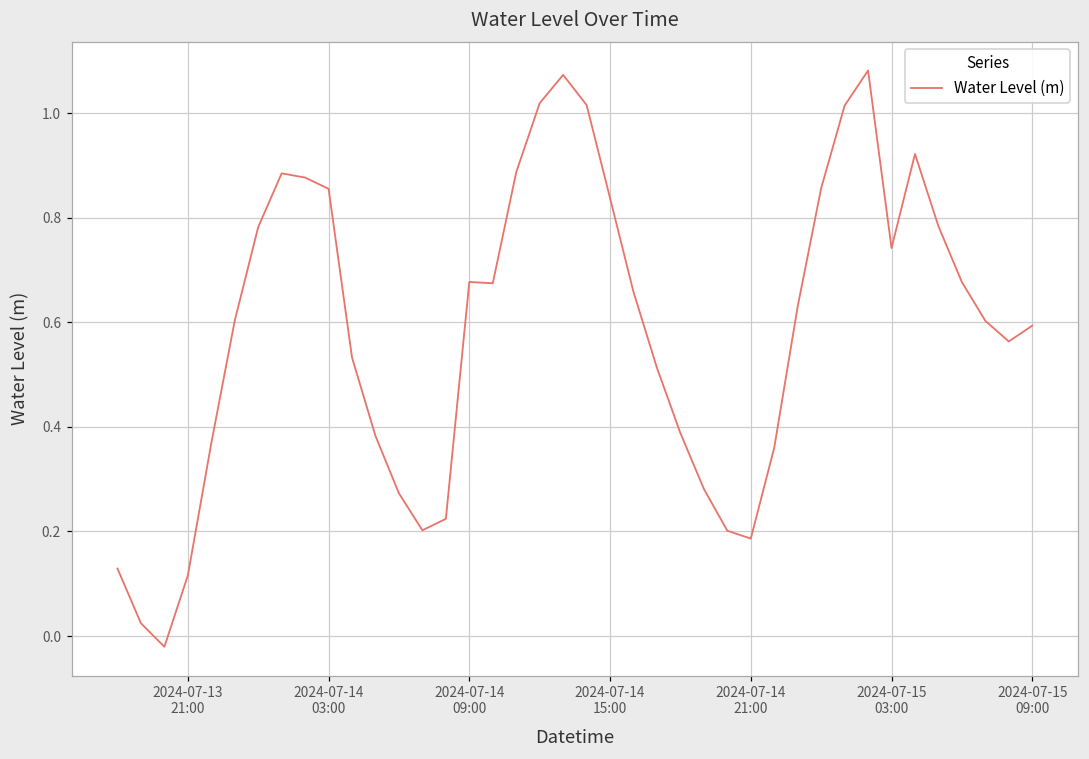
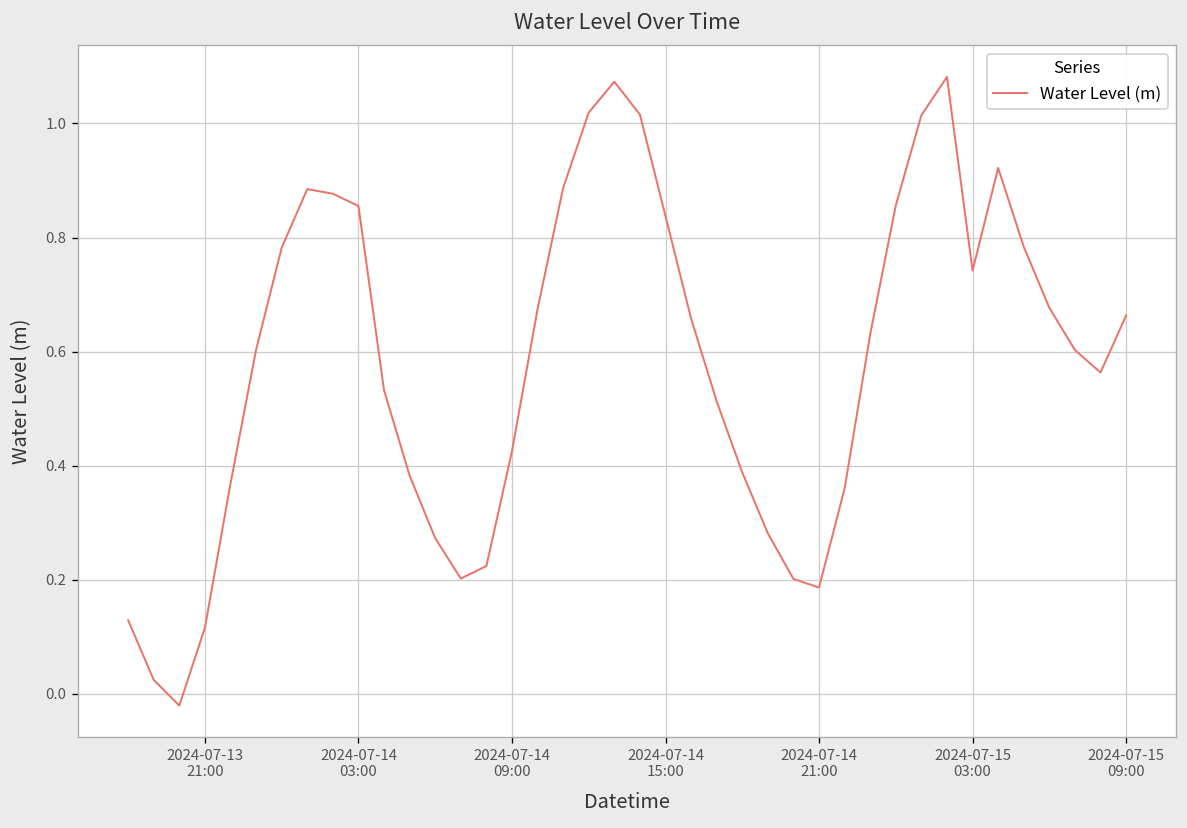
2024-07-14 09:00: 0.68 -> 0.43
2024-07-15 09:00: 0.59 -> 0.66
